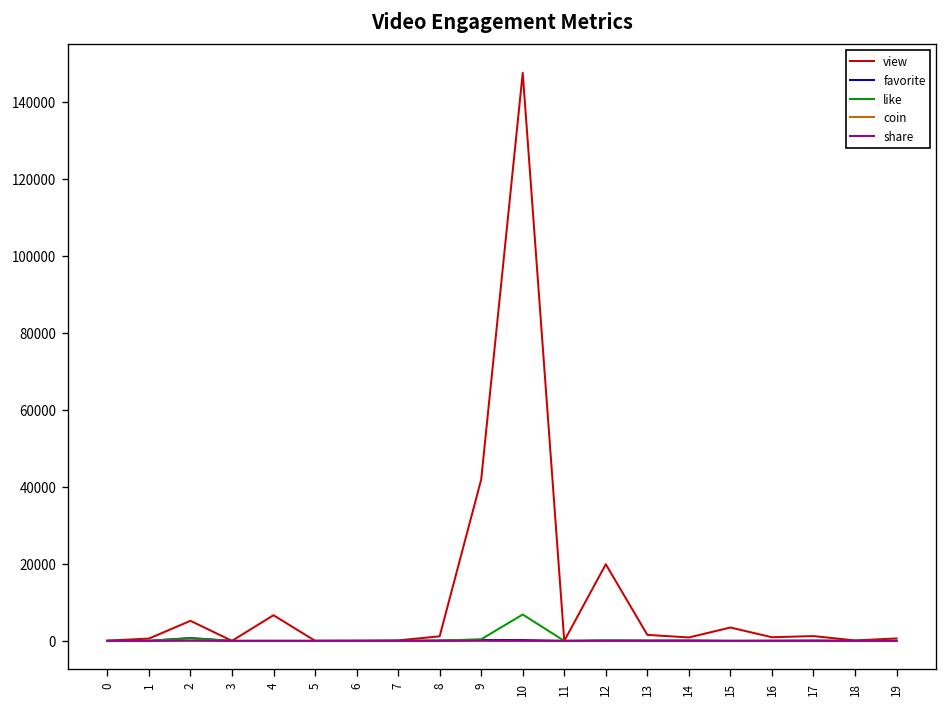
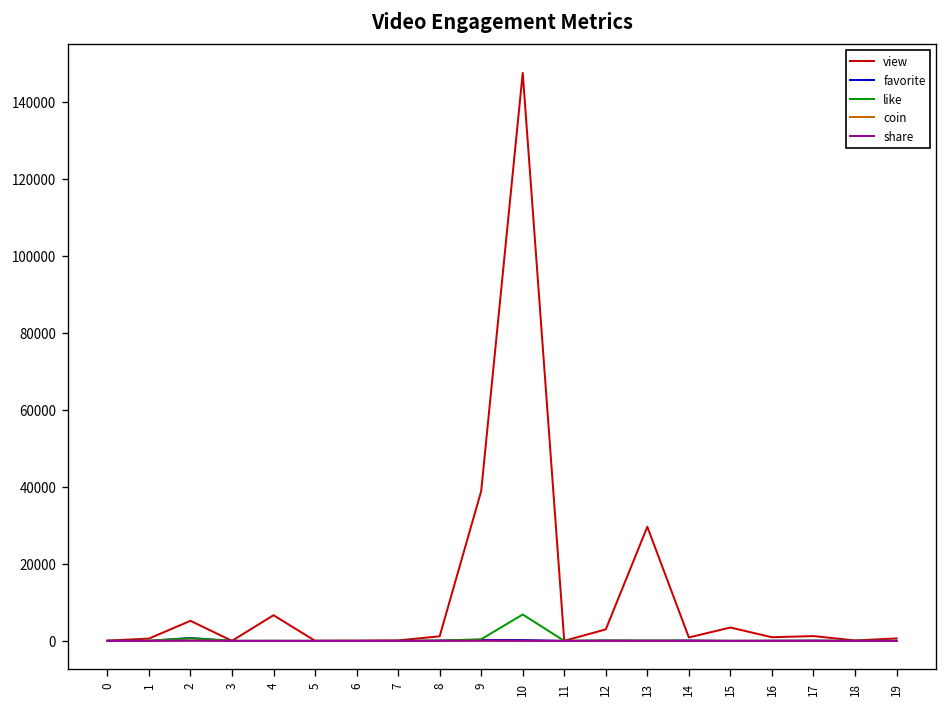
view, 9: 42000 -> 39000
view, 12: 20000 -> 3000
view, 13: 2000 -> 30000
